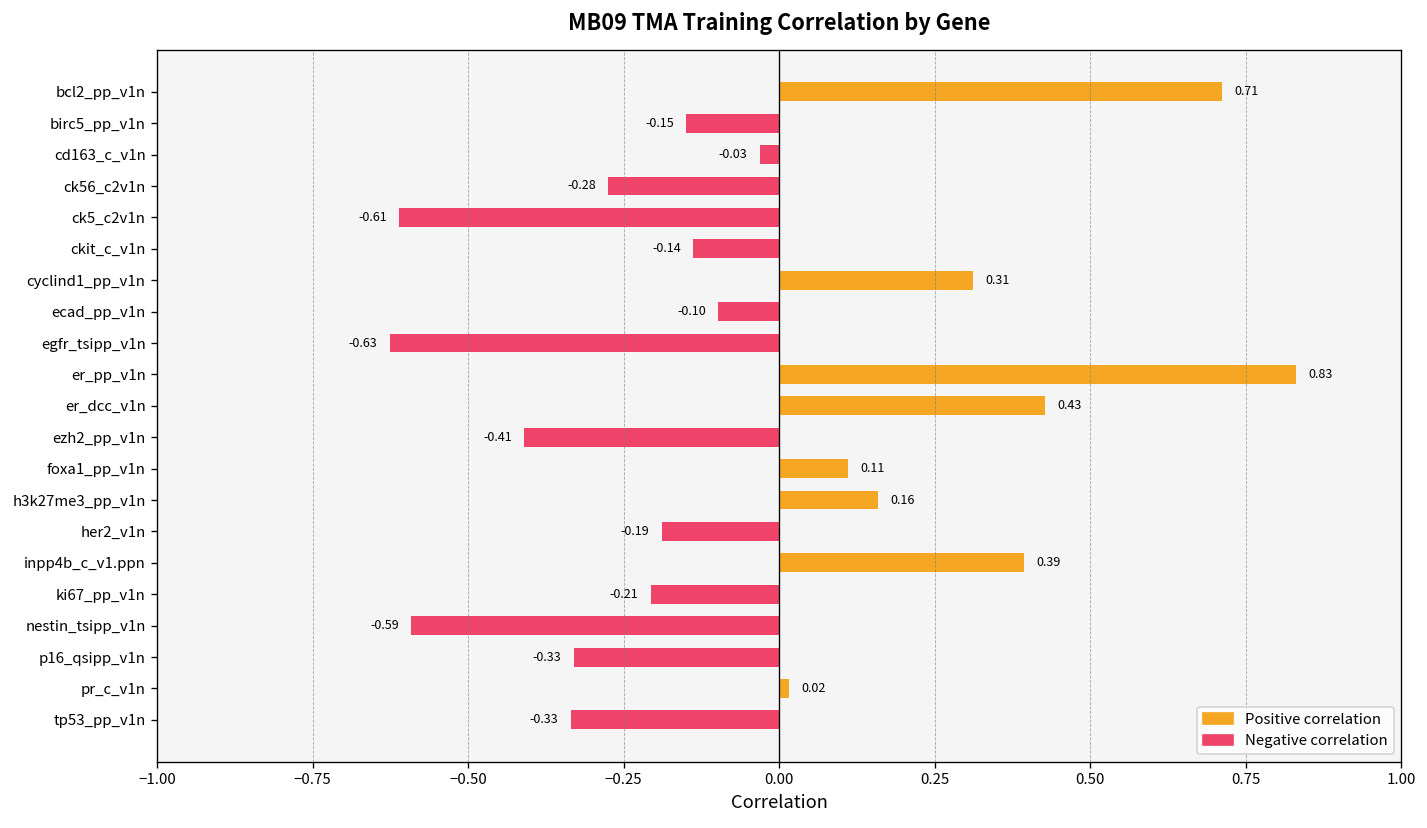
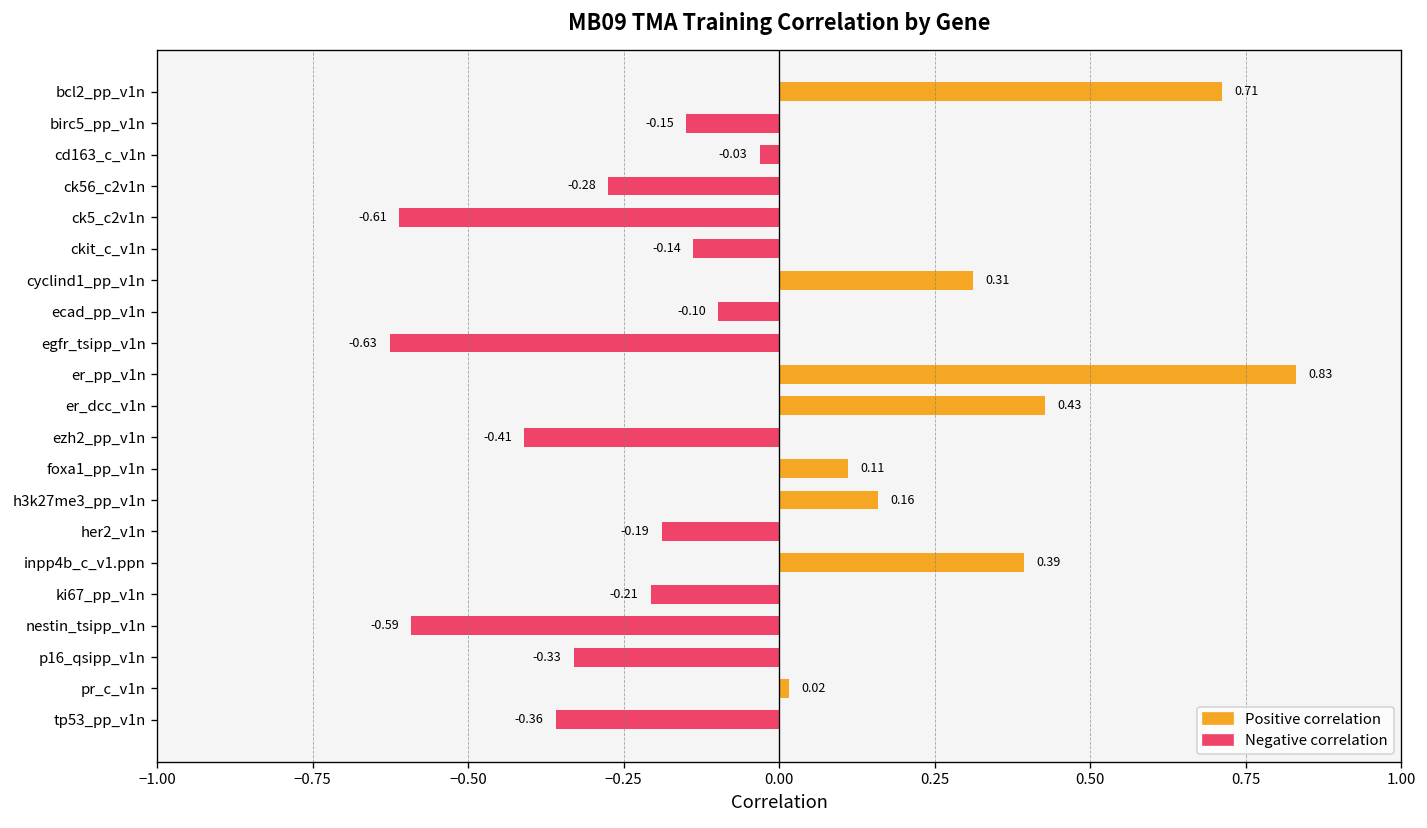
tp53_pp_v1n: -0.33 -> -0.36
